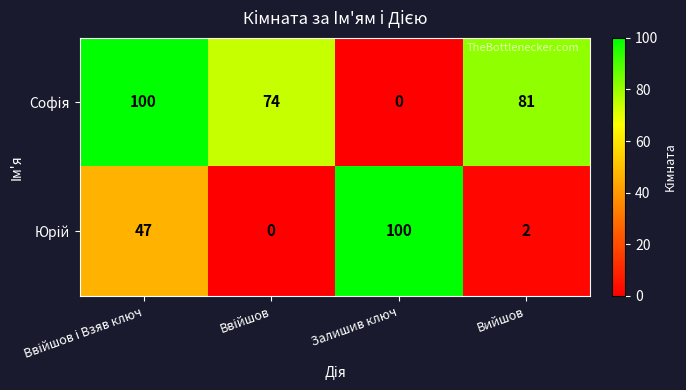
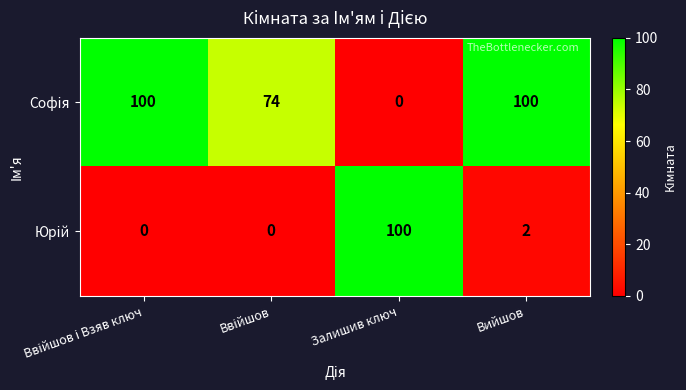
Софія, Вийшов: 81 -> 100
Юрій, Ввійшов і Взяв ключ: 47 -> 0
